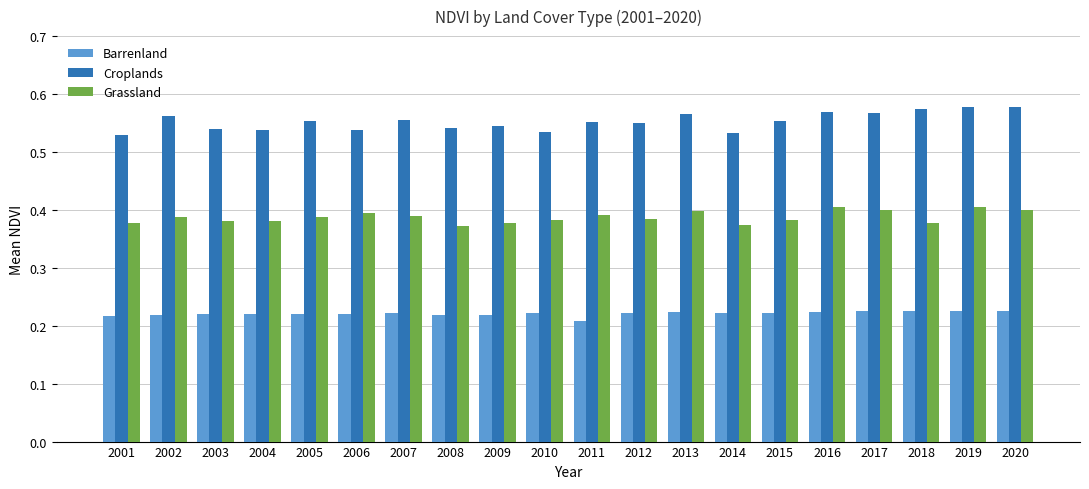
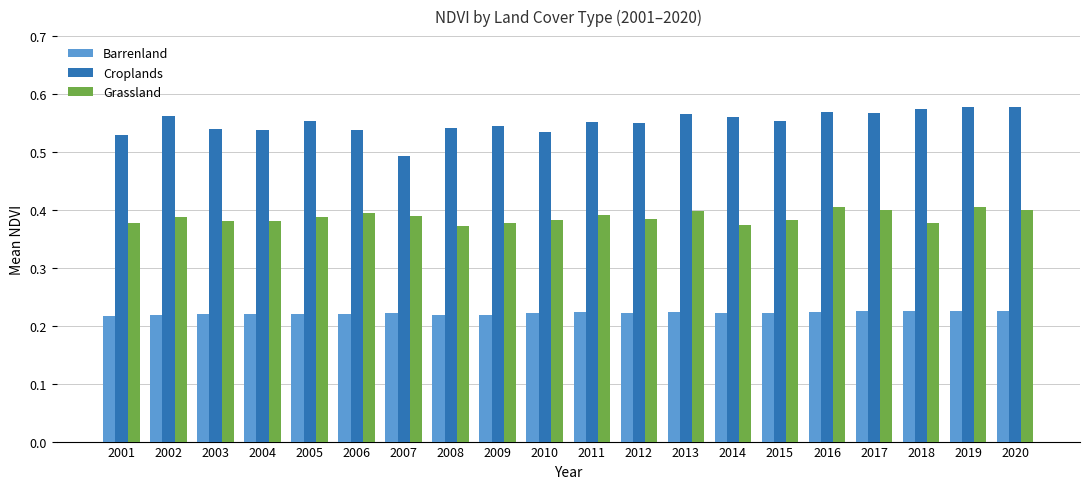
Croplands, 2007: 0.55 -> 0.49
Barrenland, 2011: 0.21 -> 0.22
Croplands, 2014: 0.53 -> 0.56
